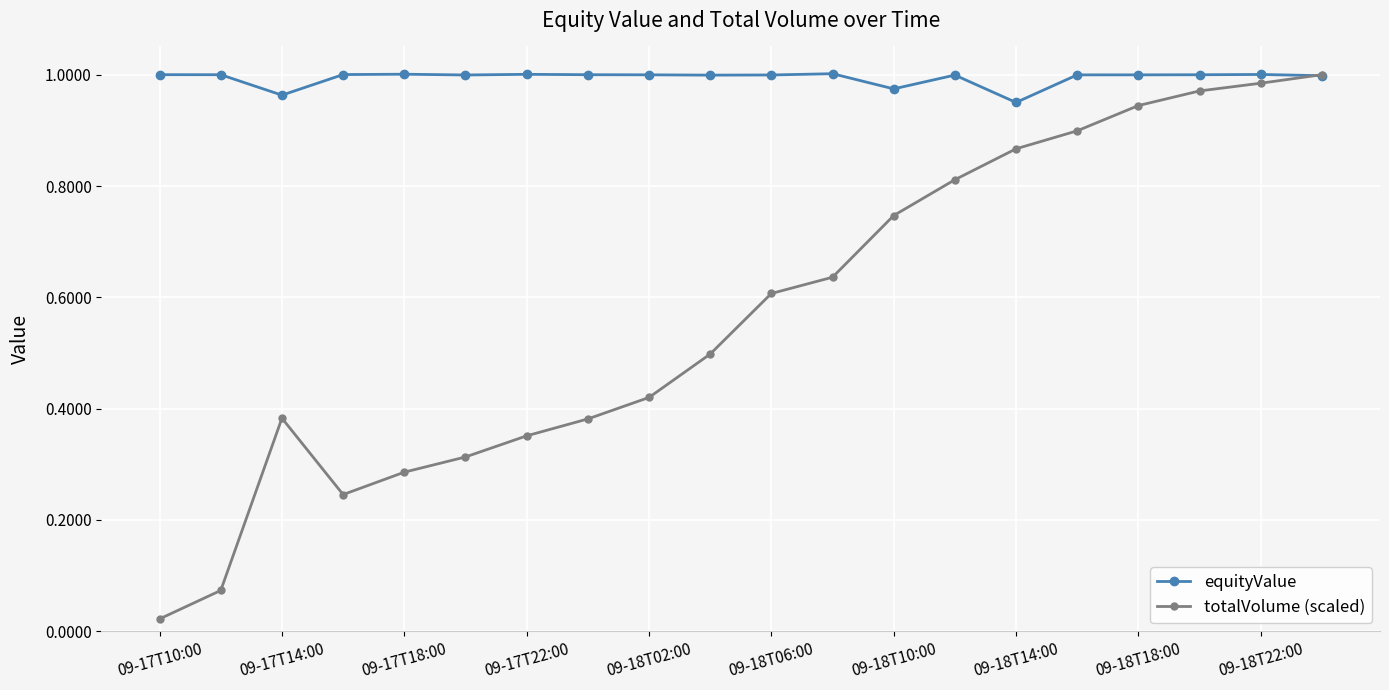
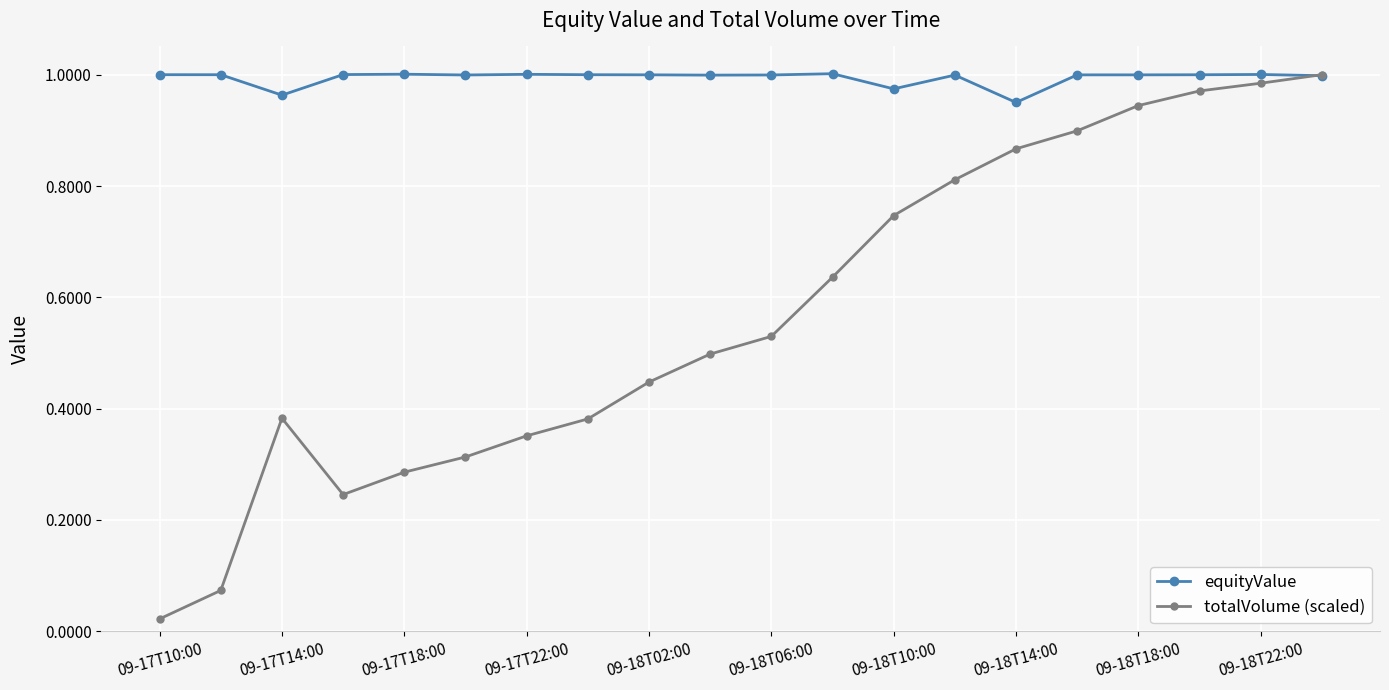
totalVolume (scaled), 09-18T02:00: 0.42 -> 0.45
totalVolume (scaled), 09-18T06:00: 0.61 -> 0.53
